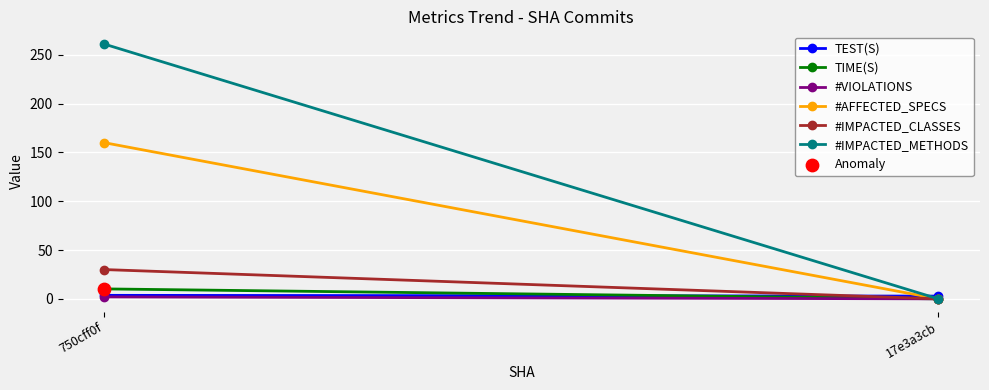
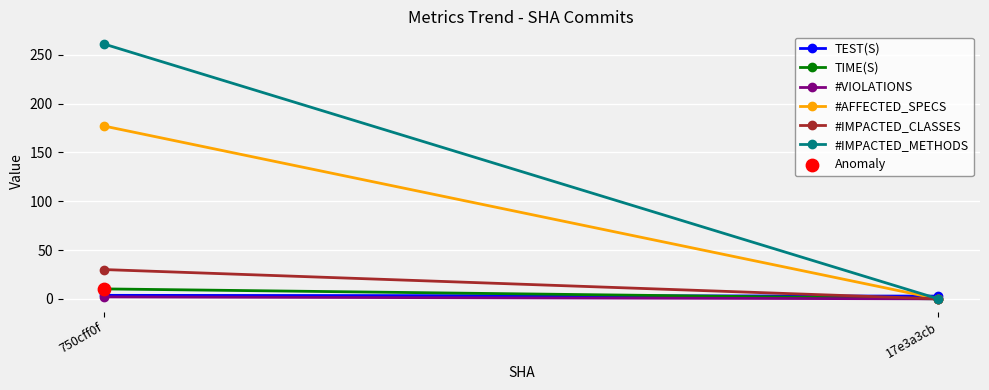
#AFFECTED_SPECS, 750cff0f: 160 -> 180
